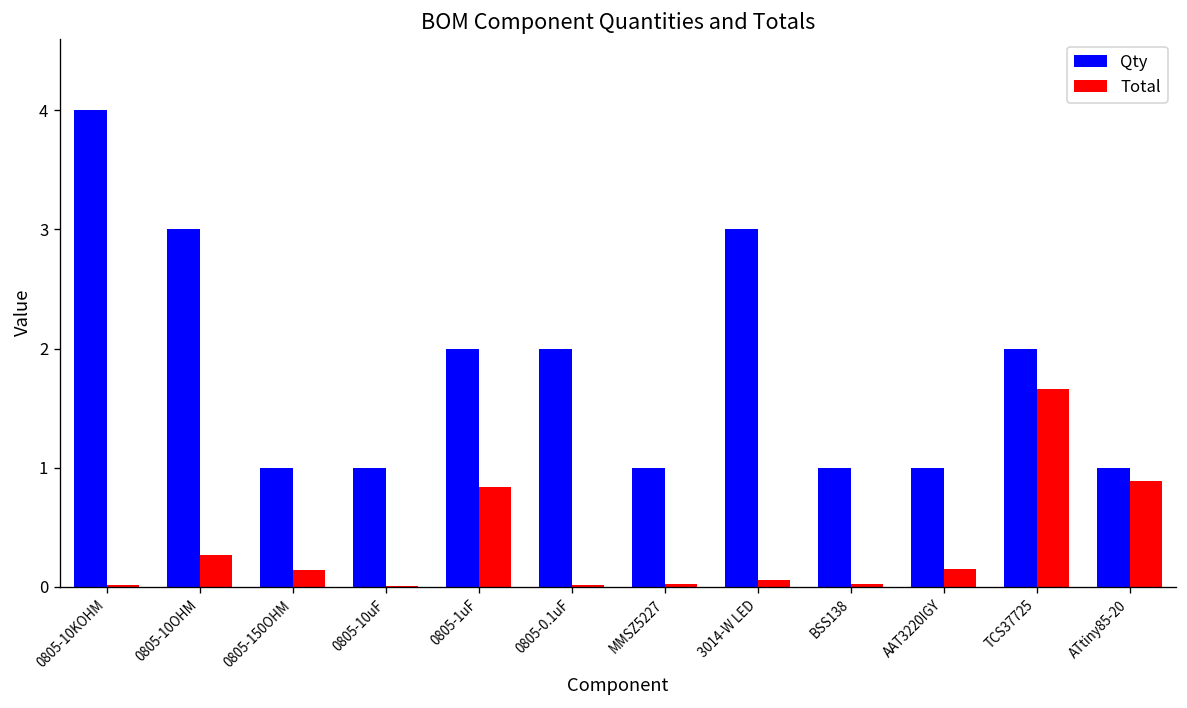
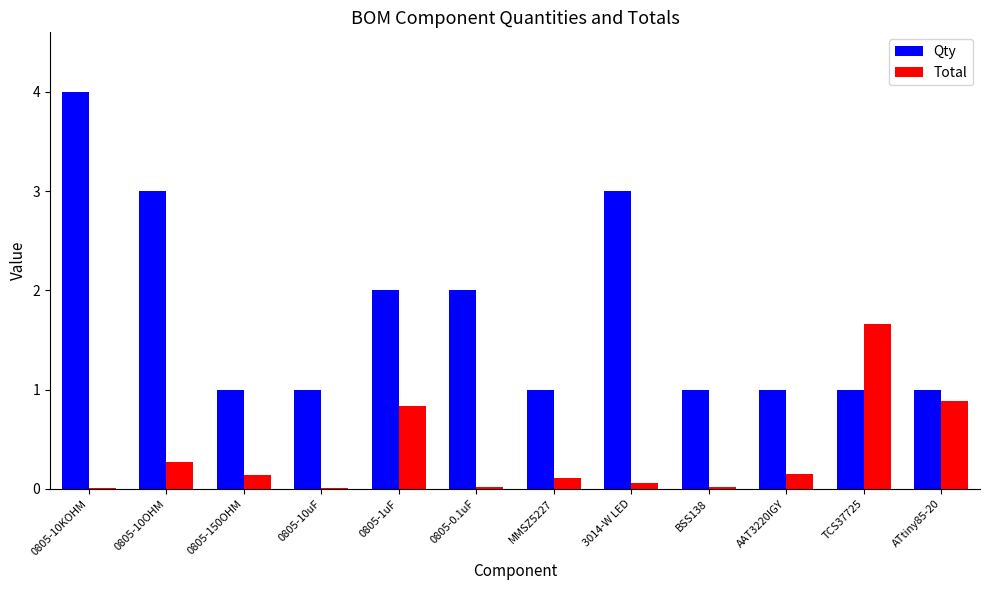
Total, MMSZ5227: 0.0 -> 0.1
Qty, TCS37725: 2 -> 1
